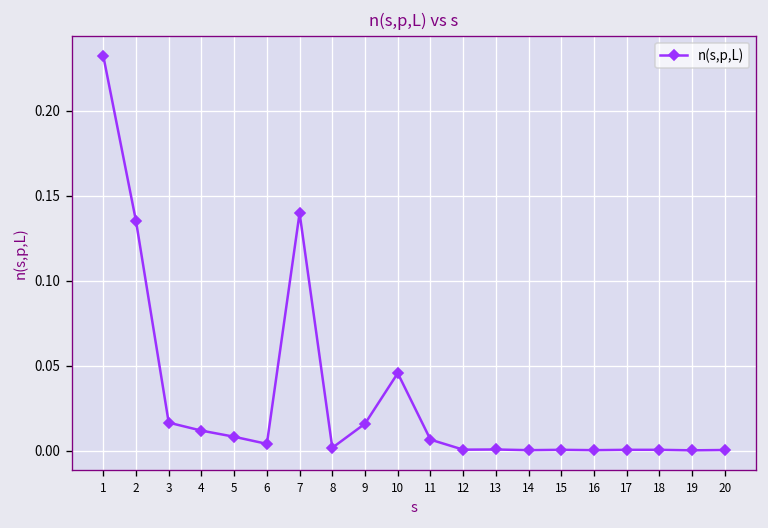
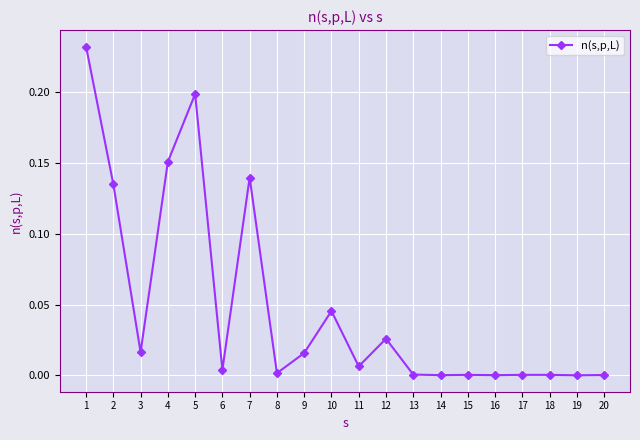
4: 0.012 -> 0.151
5: 0.008 -> 0.199
12: 0.001 -> 0.026
